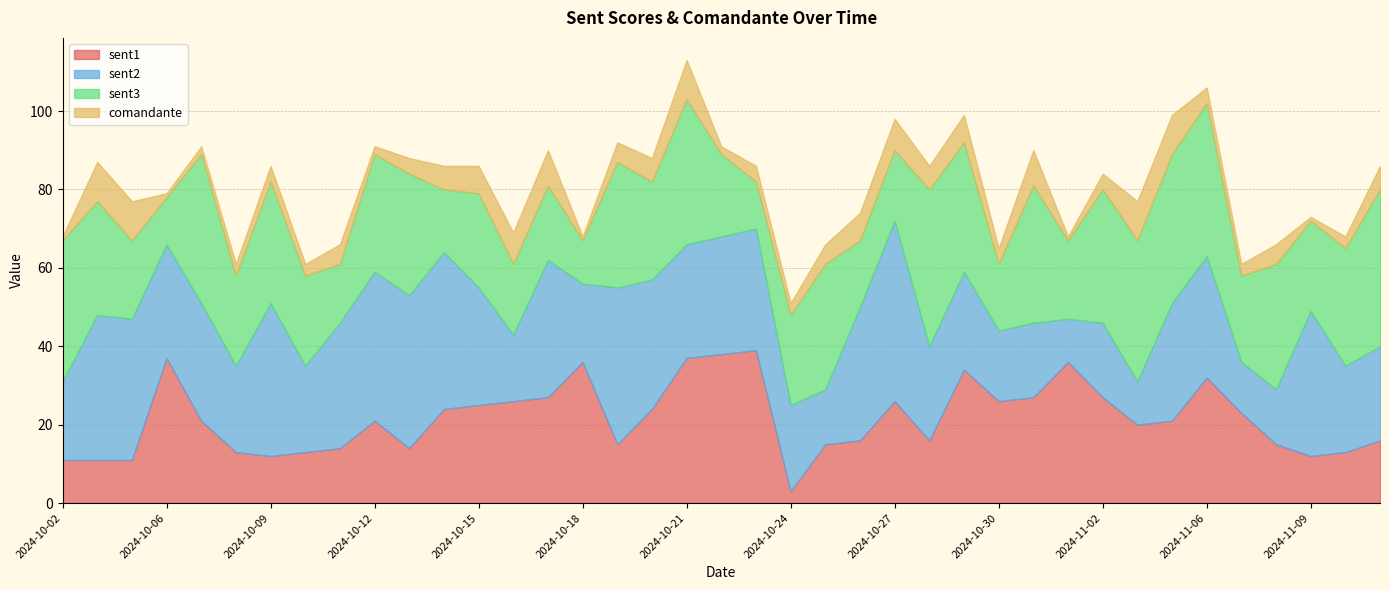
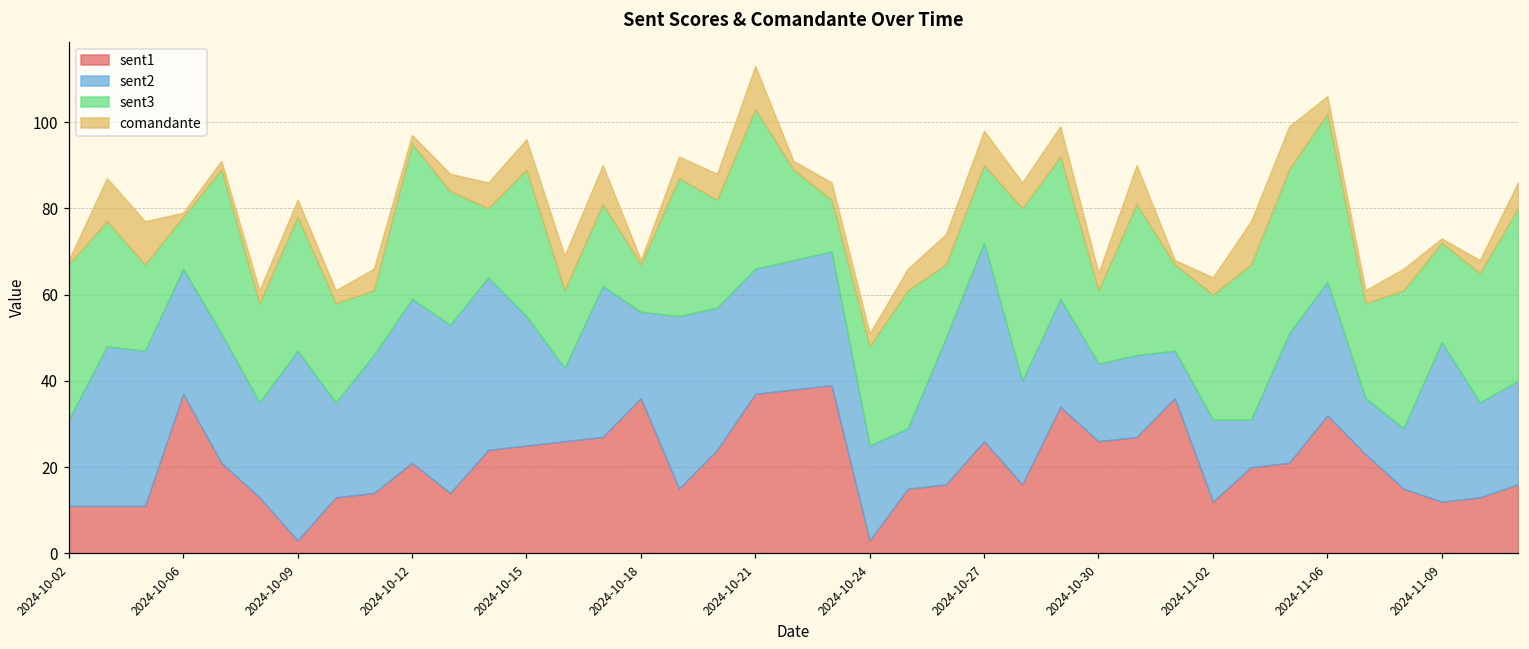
sent1, 2024-10-09: 12 -> 3
sent2, 2024-10-09: 39 -> 44
sent3, 2024-10-12: 30 -> 36
sent3, 2024-10-15: 24 -> 34
sent1, 2024-11-02: 27 -> 12
sent3, 2024-11-02: 34 -> 29
